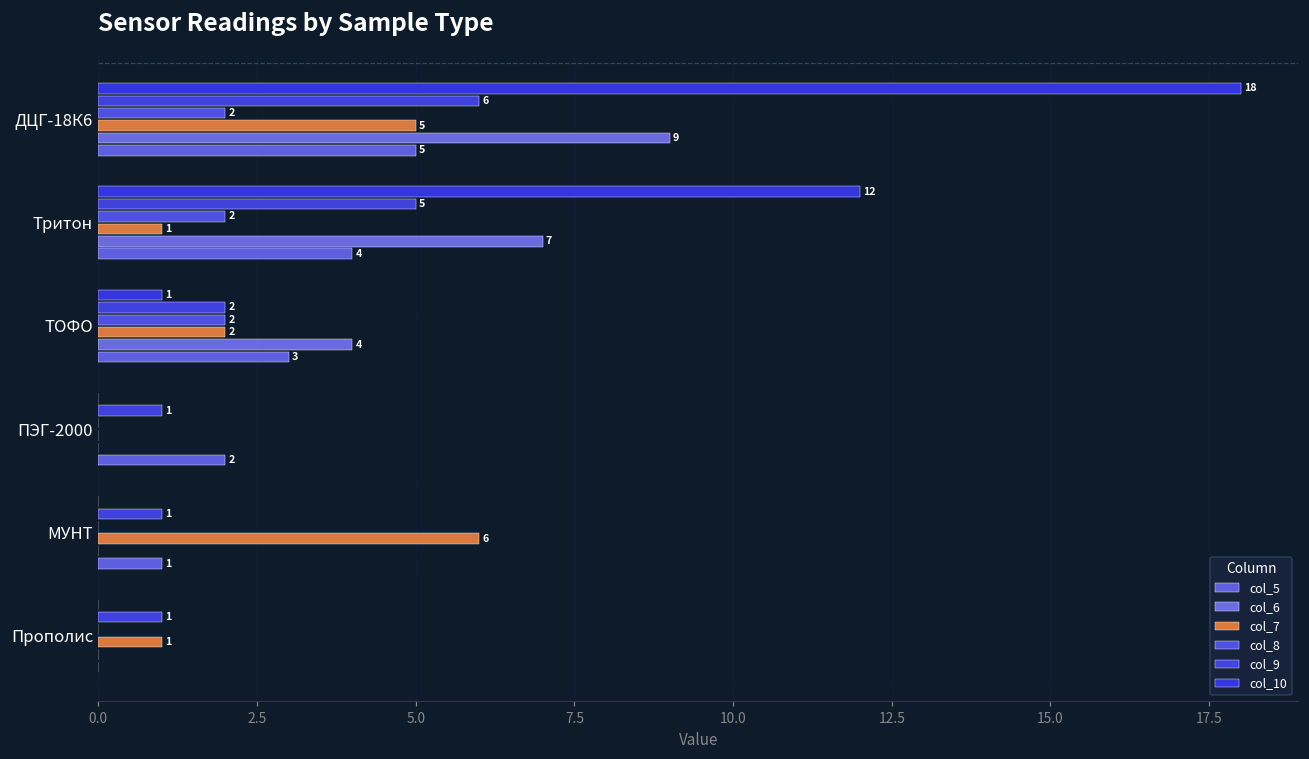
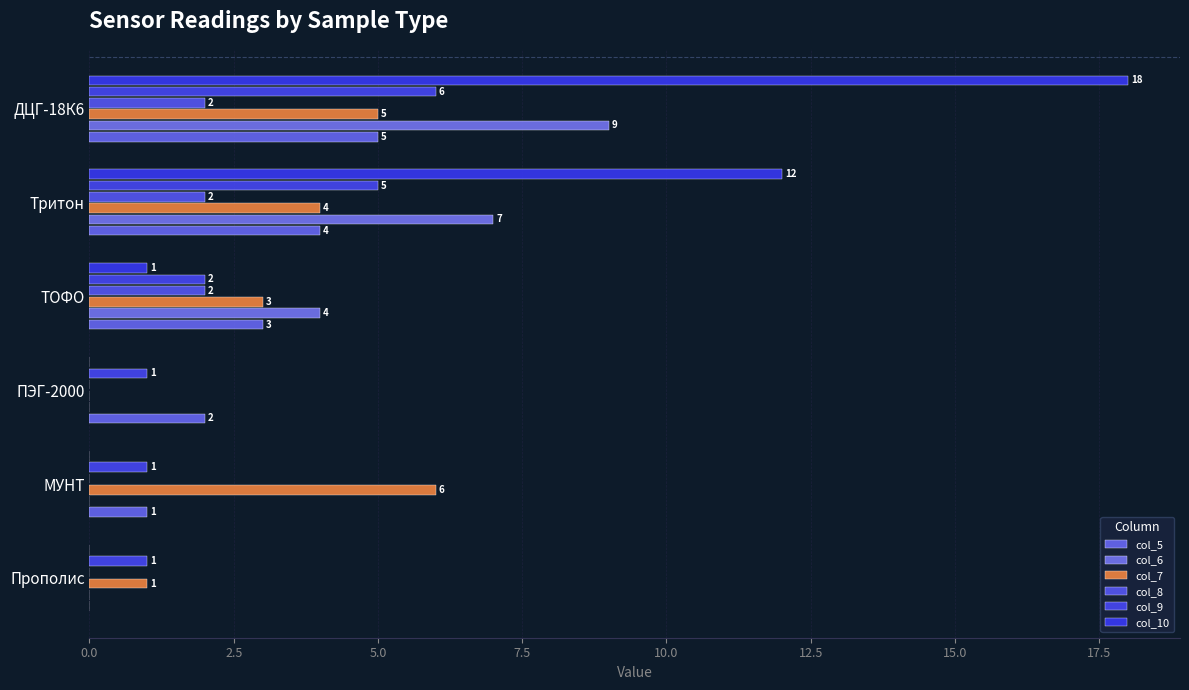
col_7, Тритон: 1 -> 4
col_7, ТОФО: 2 -> 3
